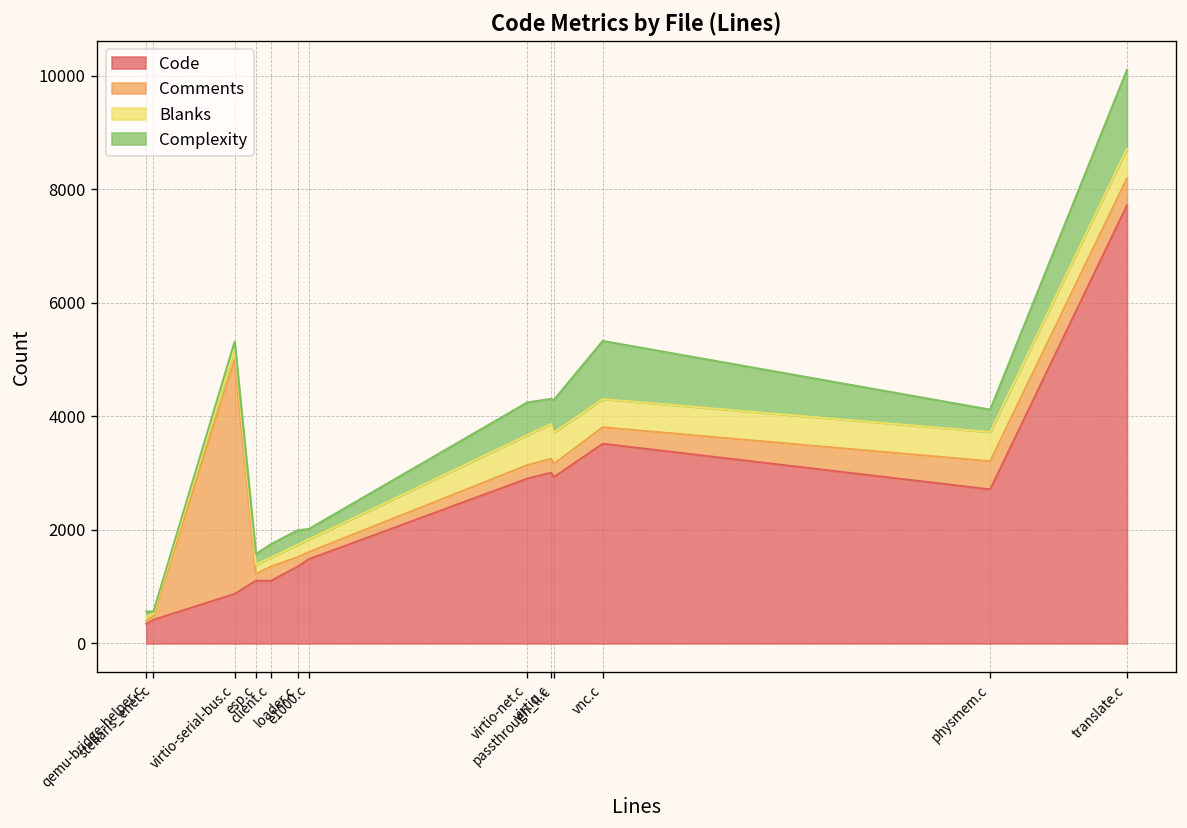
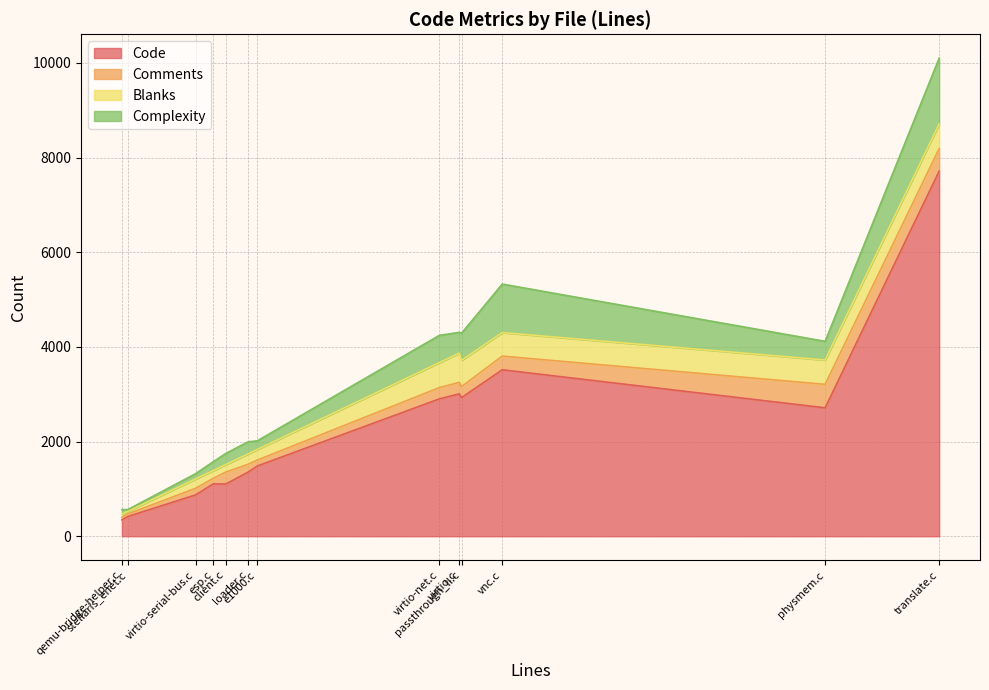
Comments, virtio-serial-bus.c: 4100 -> 100
